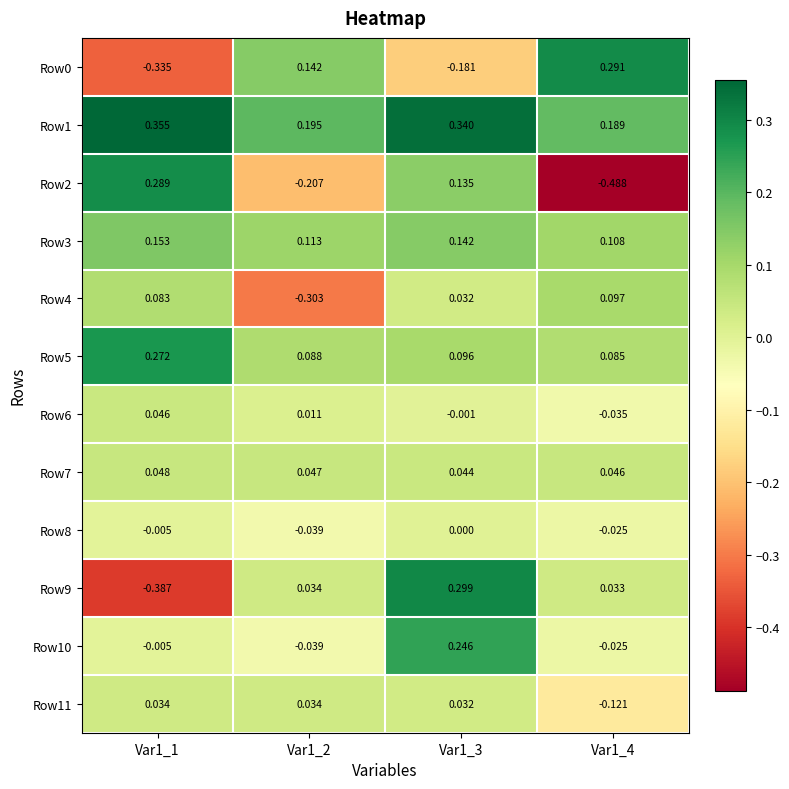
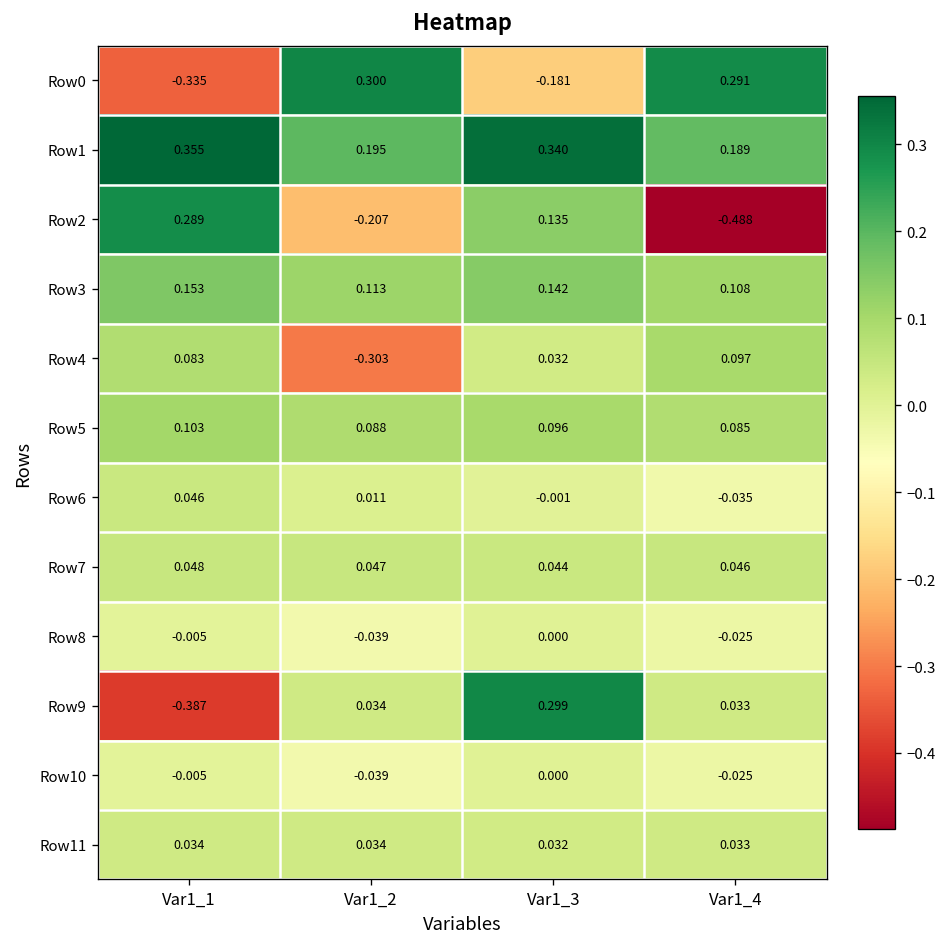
Row0, Var1_2: 0.142 -> 0.300
Row5, Var1_1: 0.272 -> 0.103
Row10, Var1_3: 0.246 -> 0.000
Row11, Var1_4: -0.121 -> 0.033
